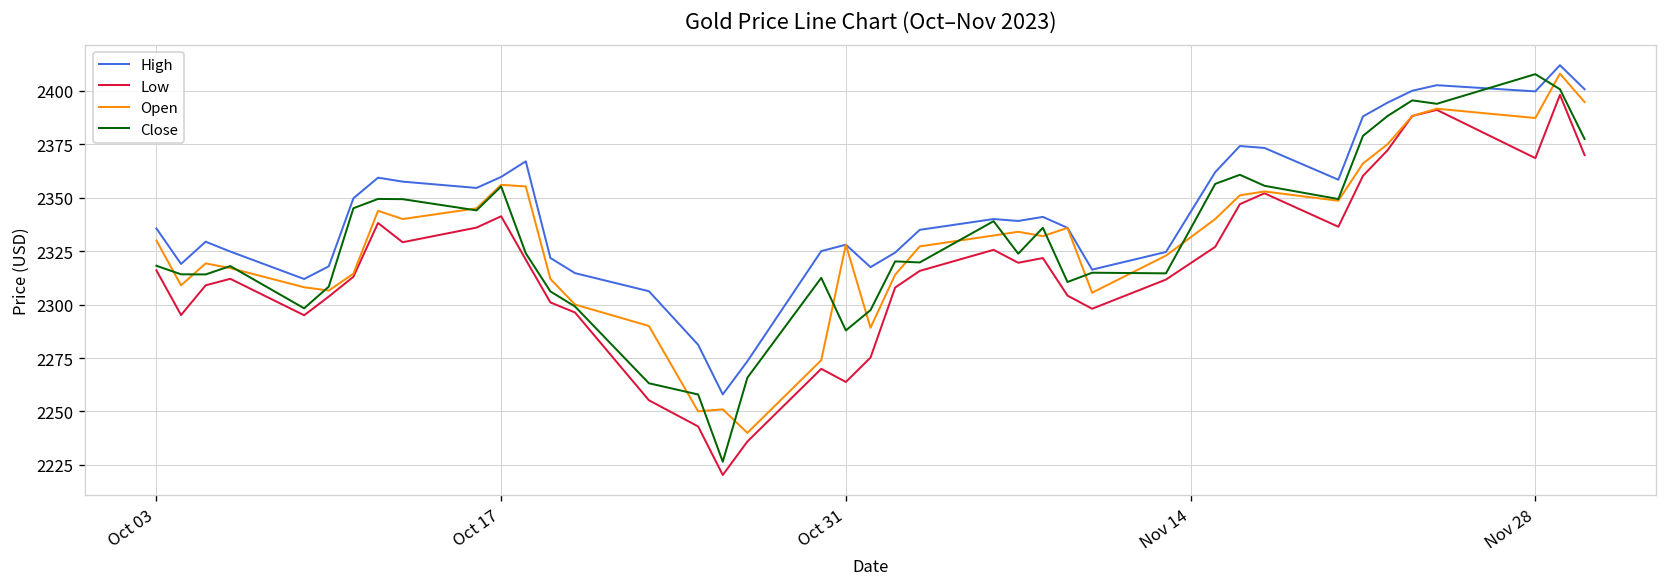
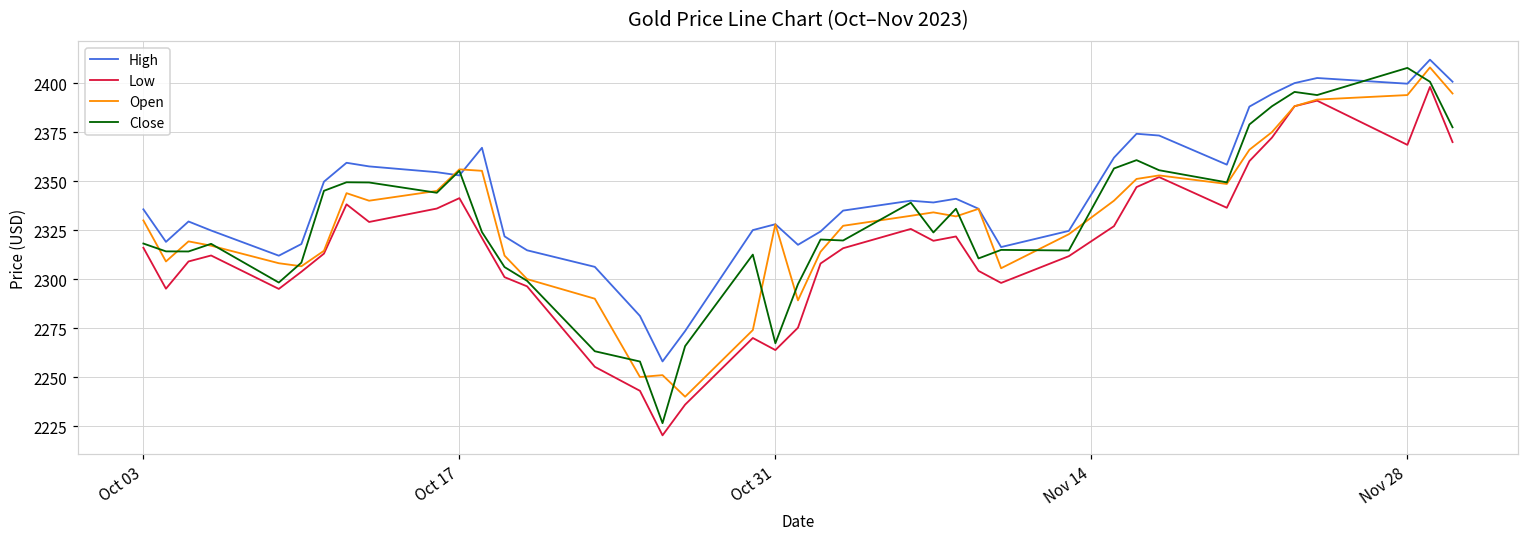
High, Oct 17: 2360 -> 2353
Close, Oct 31: 2288 -> 2267
Open, Nov 28: 2387 -> 2394
